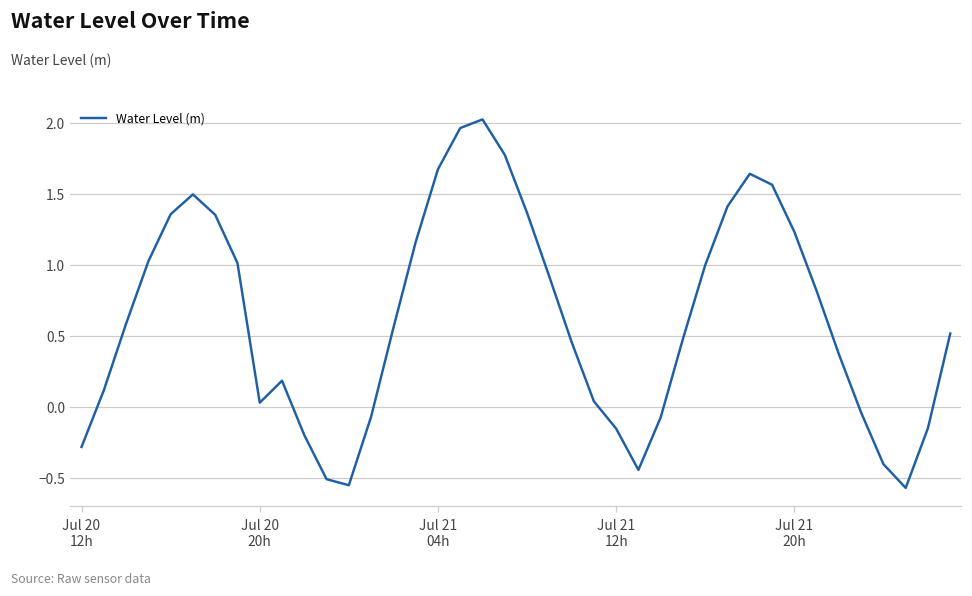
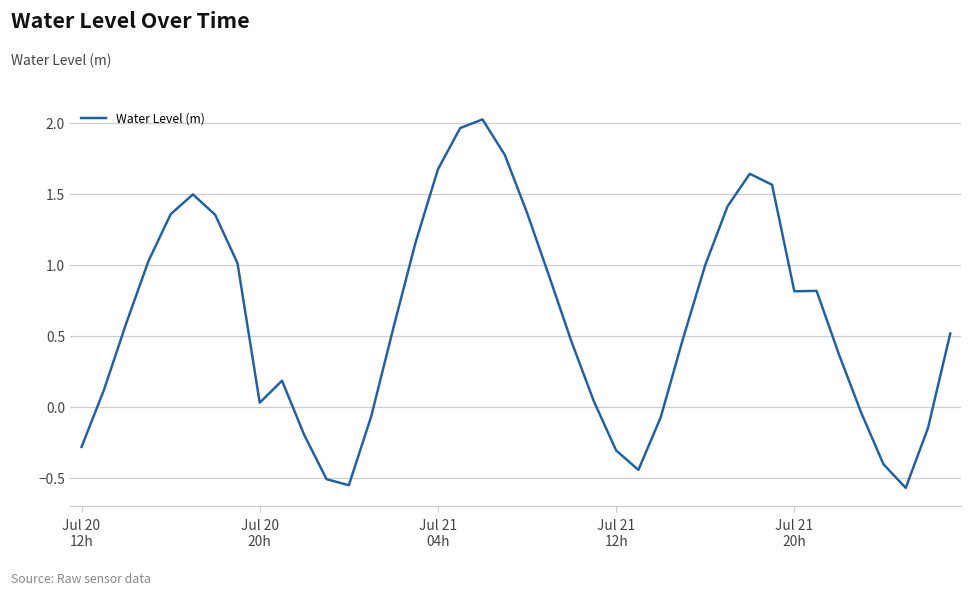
Jul 21 12h: -0.15 -> -0.31
Jul 21 20h: 1.23 -> 0.81
